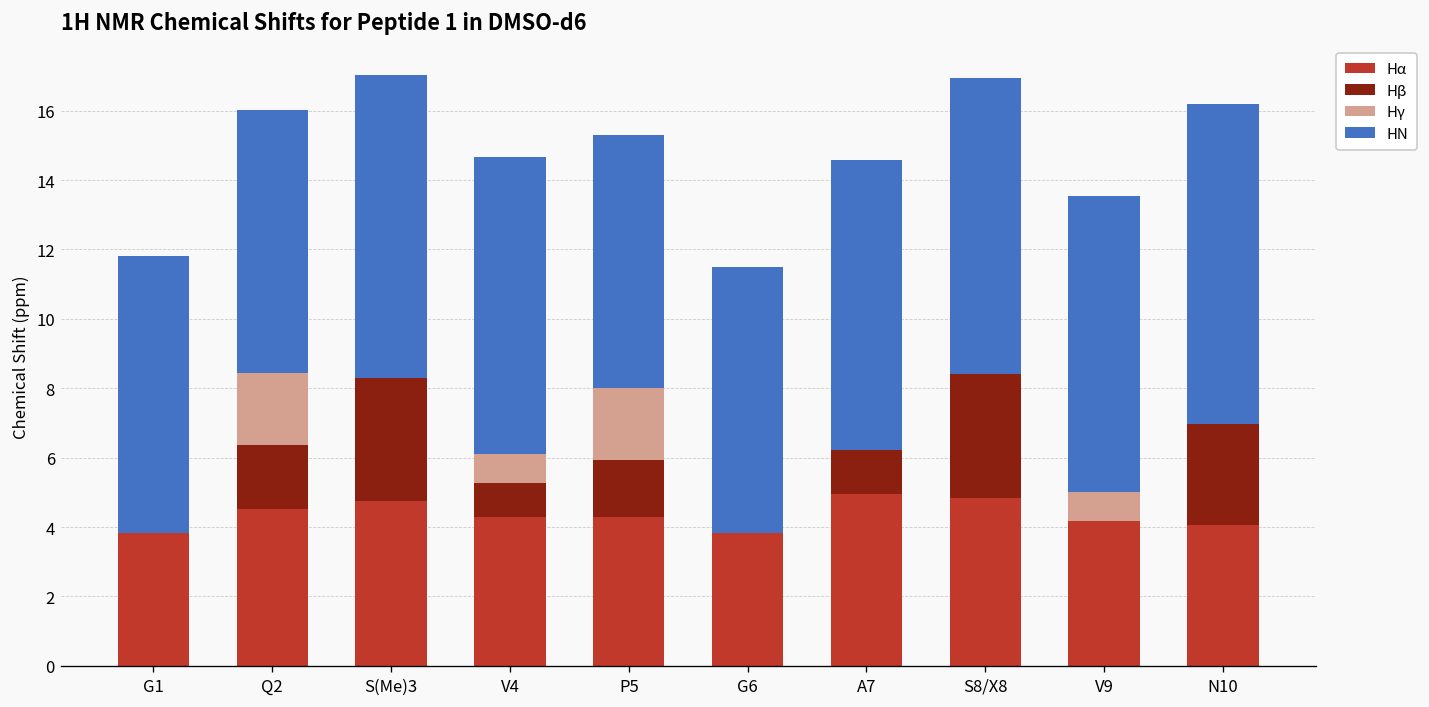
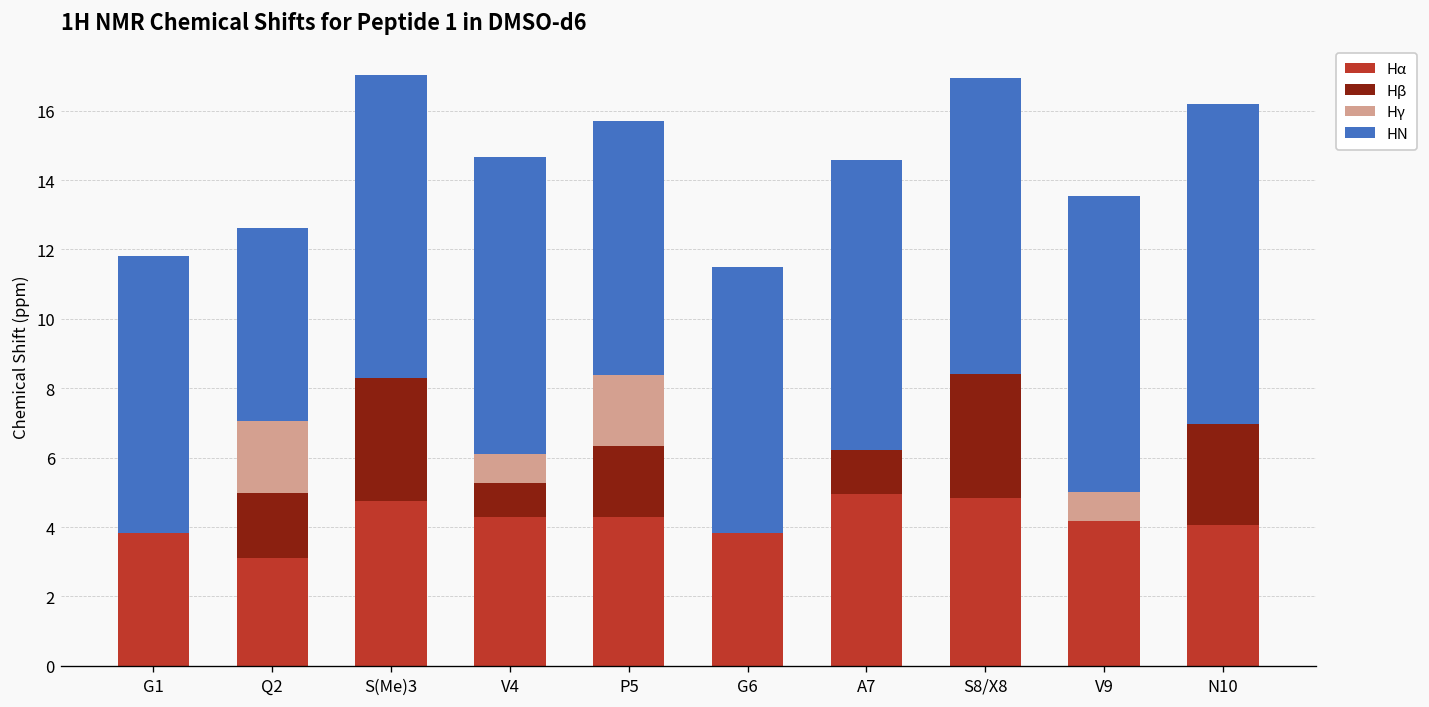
Hα, Q2: 4.5 -> 3.1
HN, Q2: 7.6 -> 5.6
Hβ, P5: 1.7 -> 2.1
